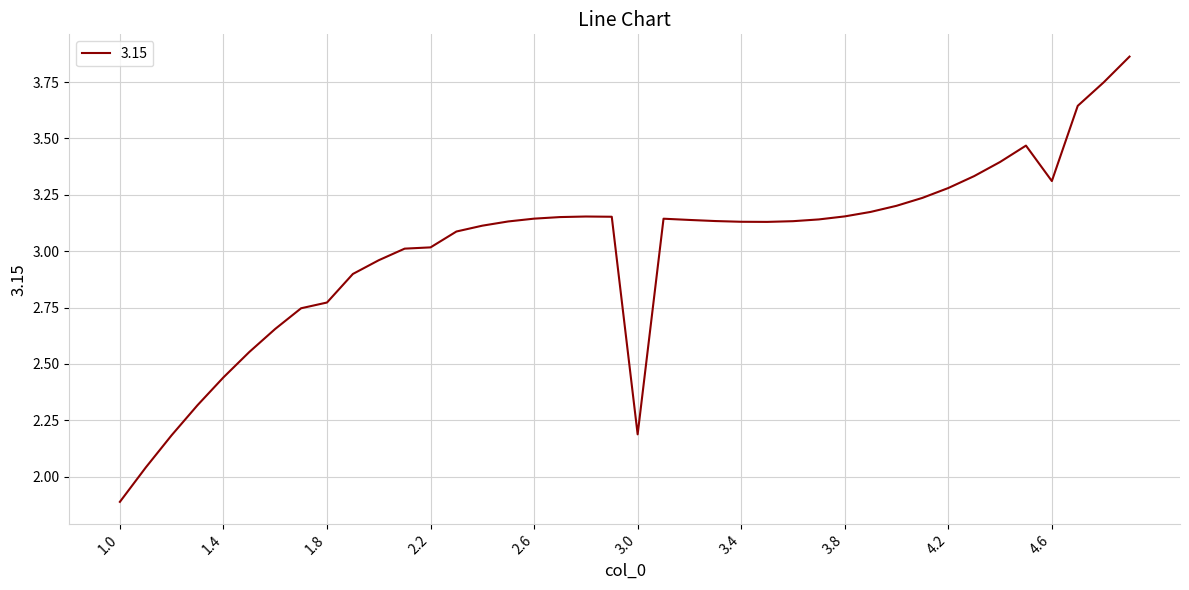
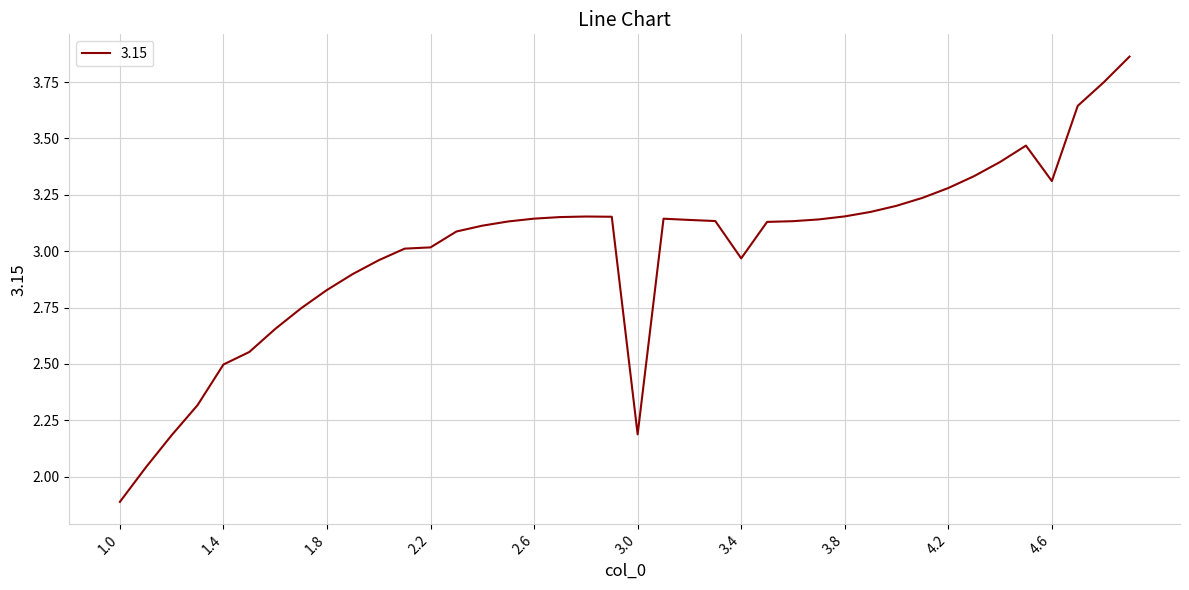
1.4: 2.44 -> 2.50
1.8: 2.77 -> 2.83
3.4: 3.13 -> 2.97
